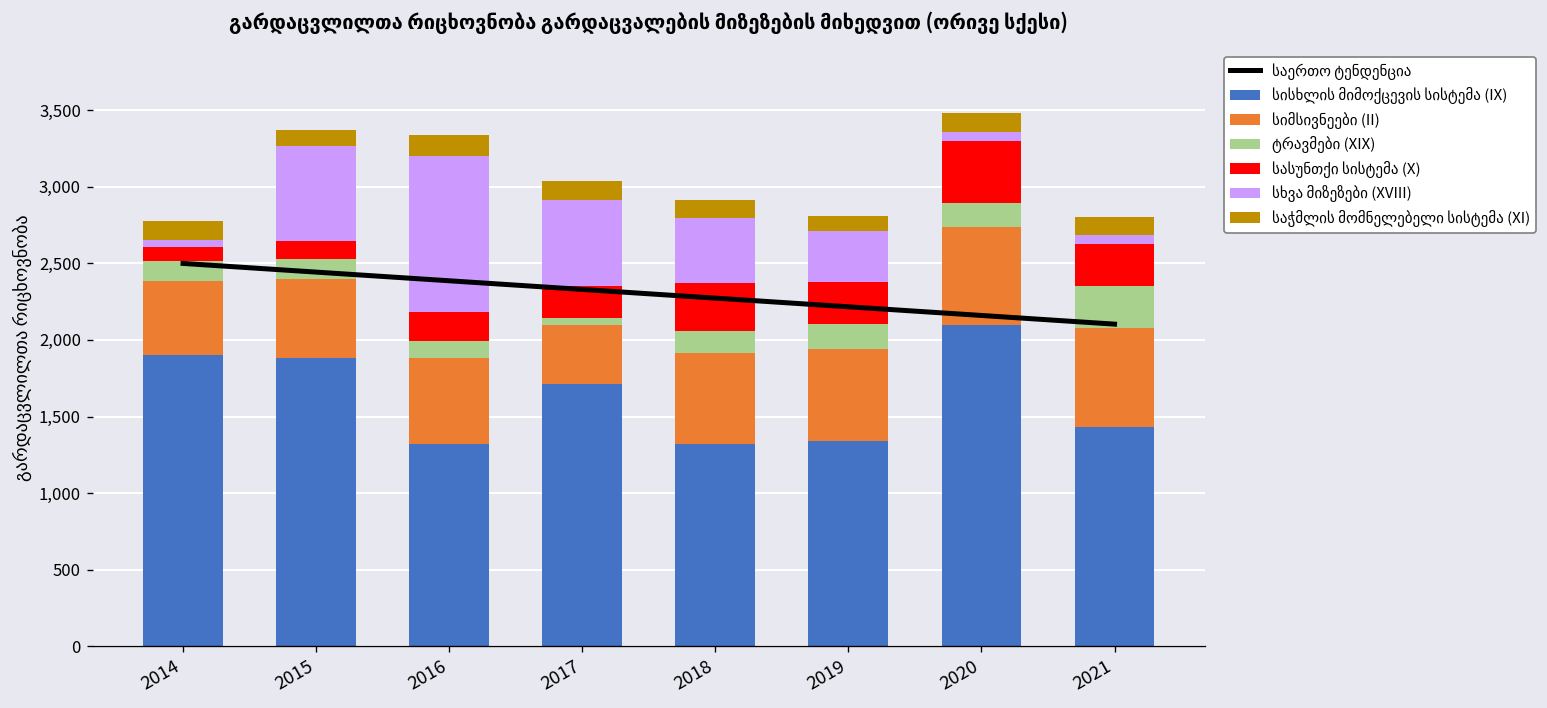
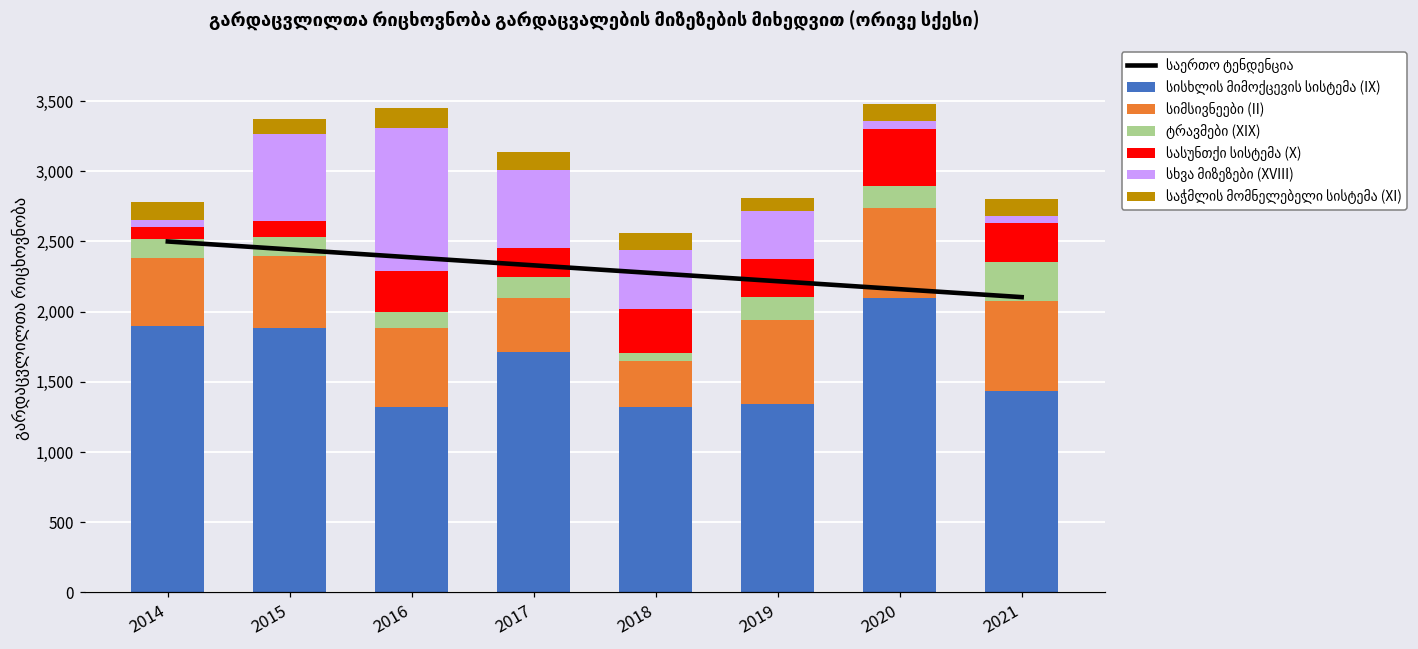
სასუნთქი სისტემა (X), 2016: 190 -> 300
ტრავმები (XIX), 2017: 50 -> 150
სიმსივნეები (II), 2018: 590 -> 330
ტრავმები (XIX), 2018: 150 -> 50
